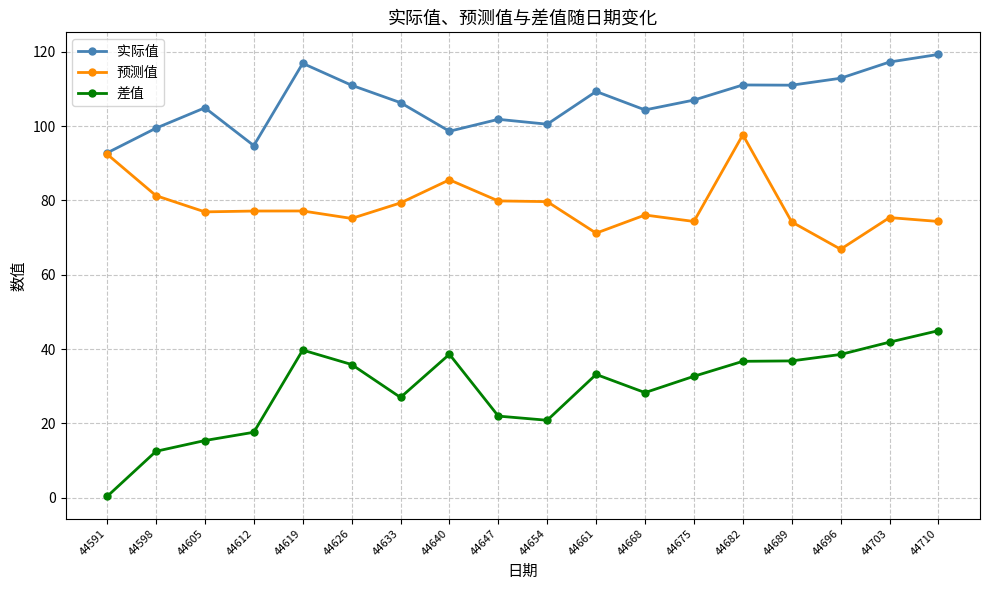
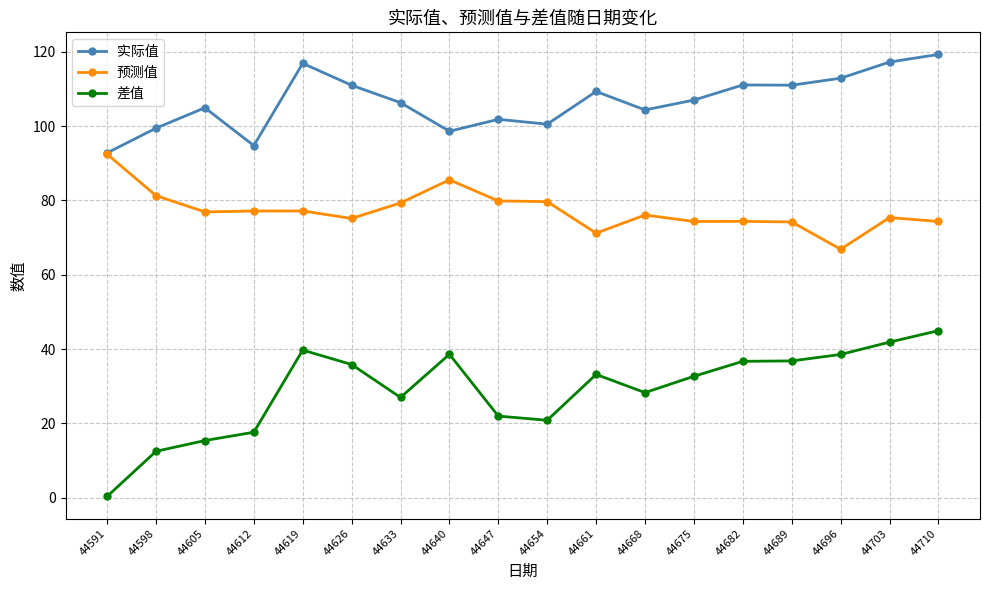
预测值, 44682: 98 -> 74
